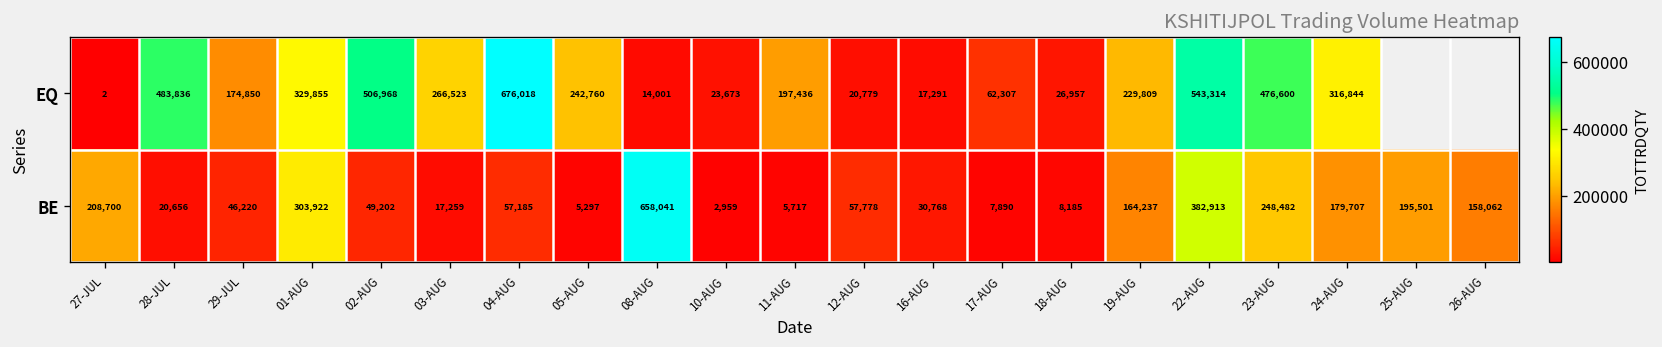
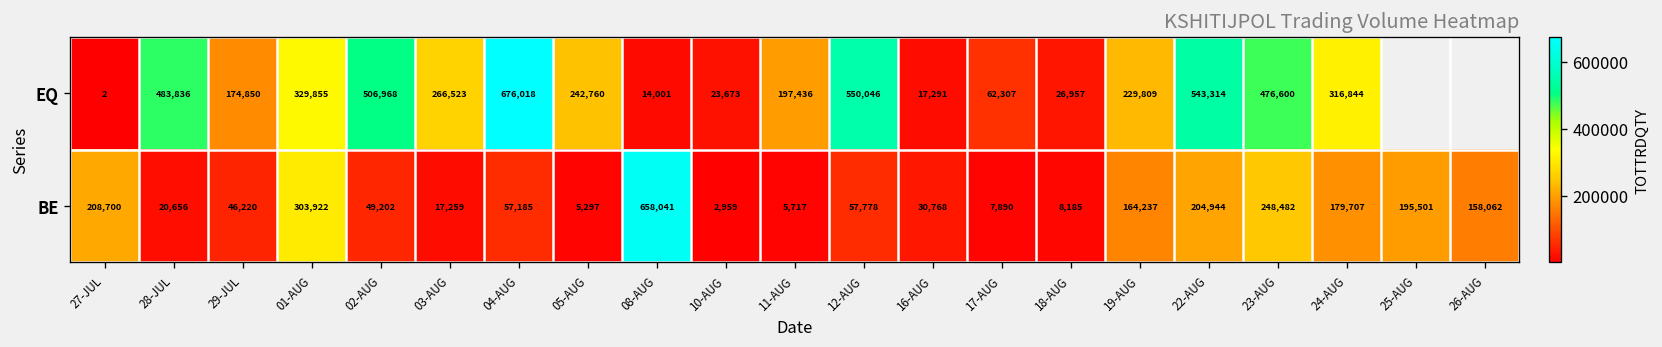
EQ, 12-AUG: 20,779 -> 550,046
BE, 22-AUG: 382,913 -> 204,944
